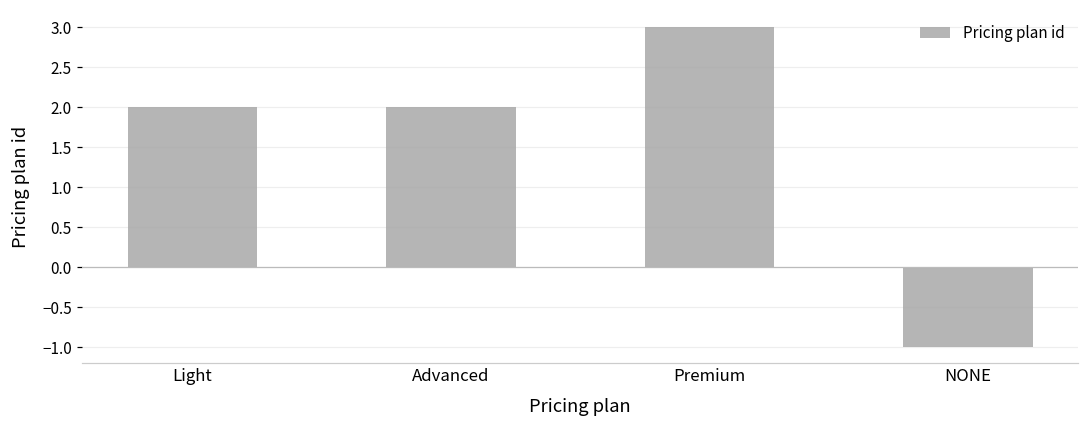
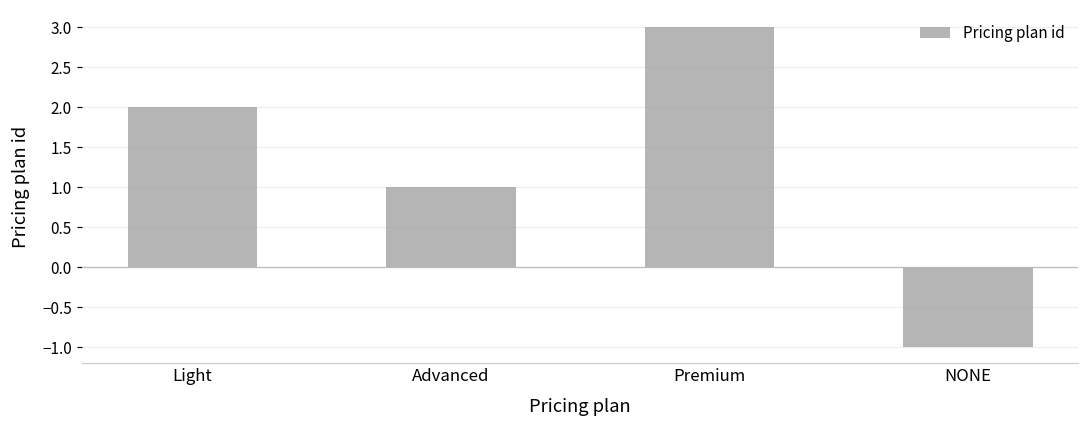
Advanced: 2 -> 1
